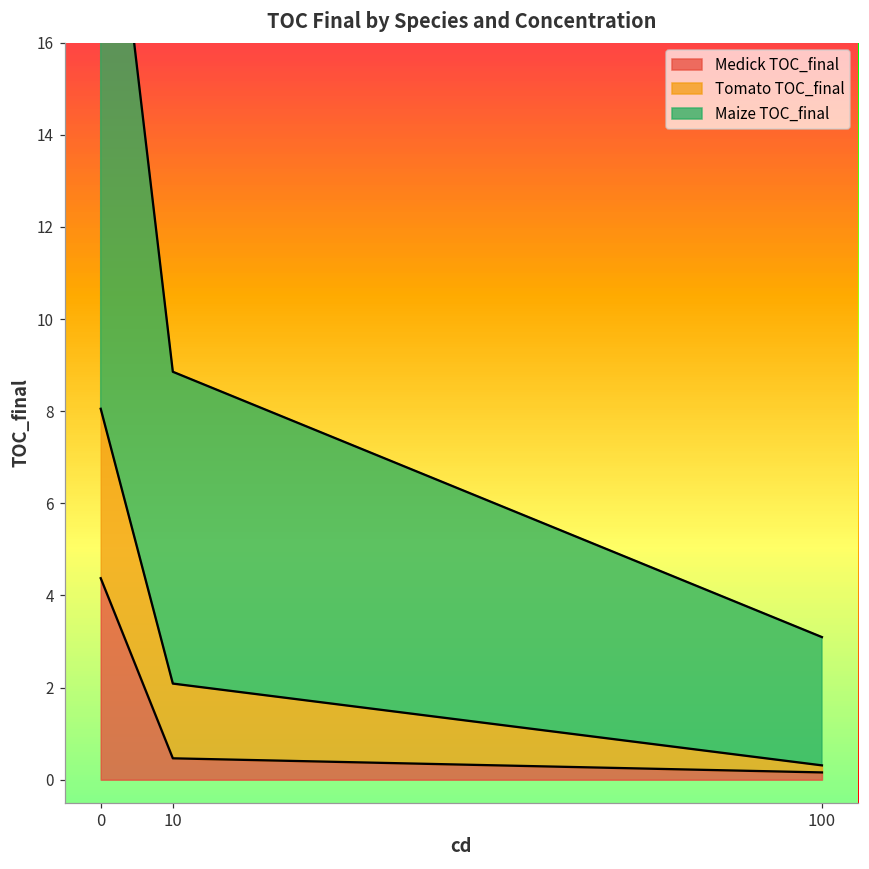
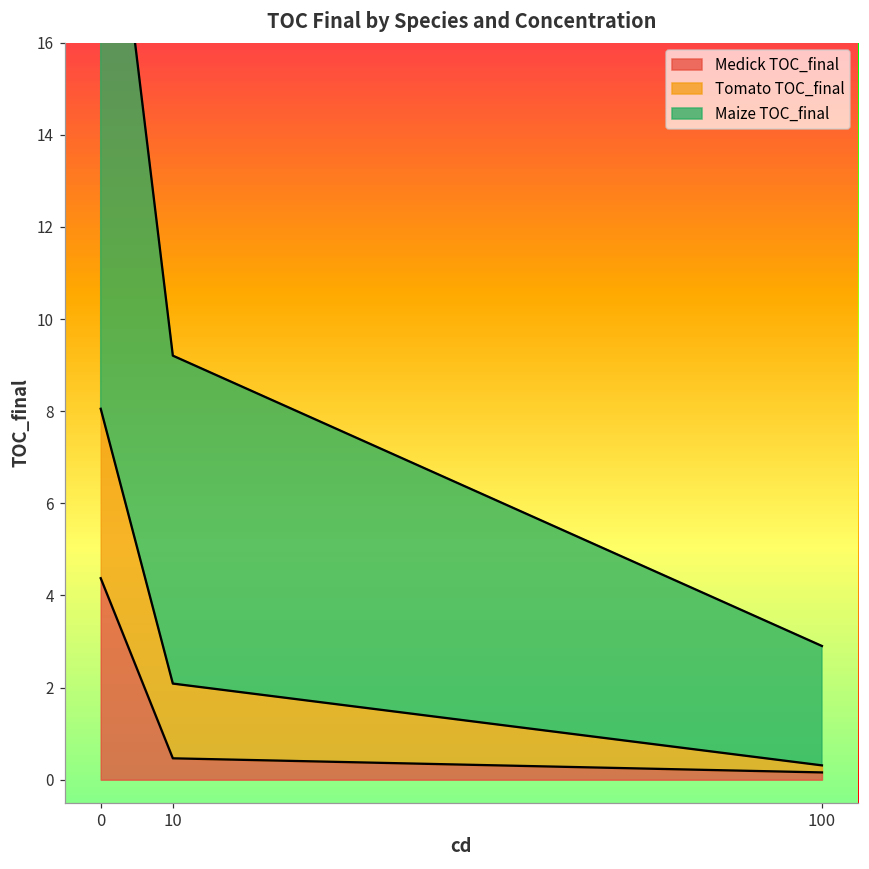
Maize TOC_final, 10: 6.8 -> 7.1
Maize TOC_final, 100: 2.8 -> 2.6
